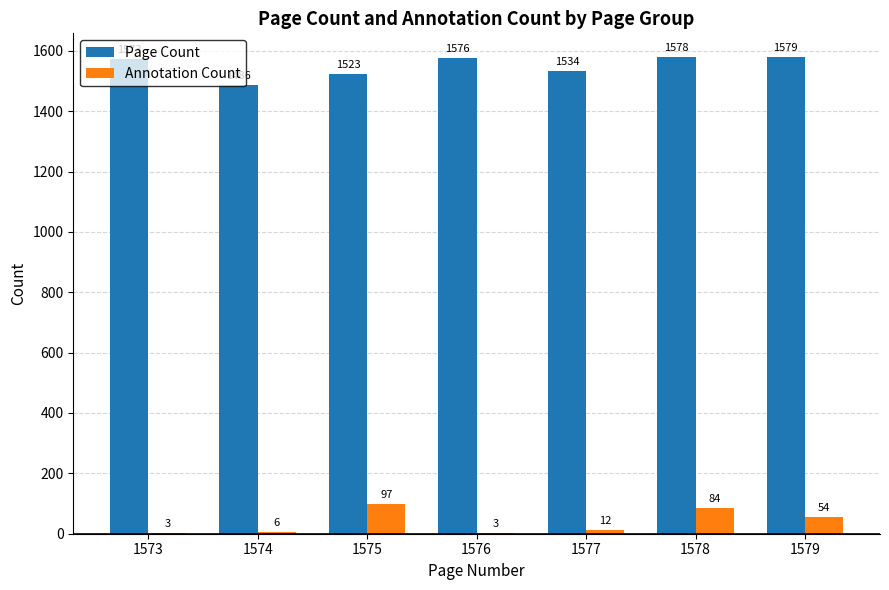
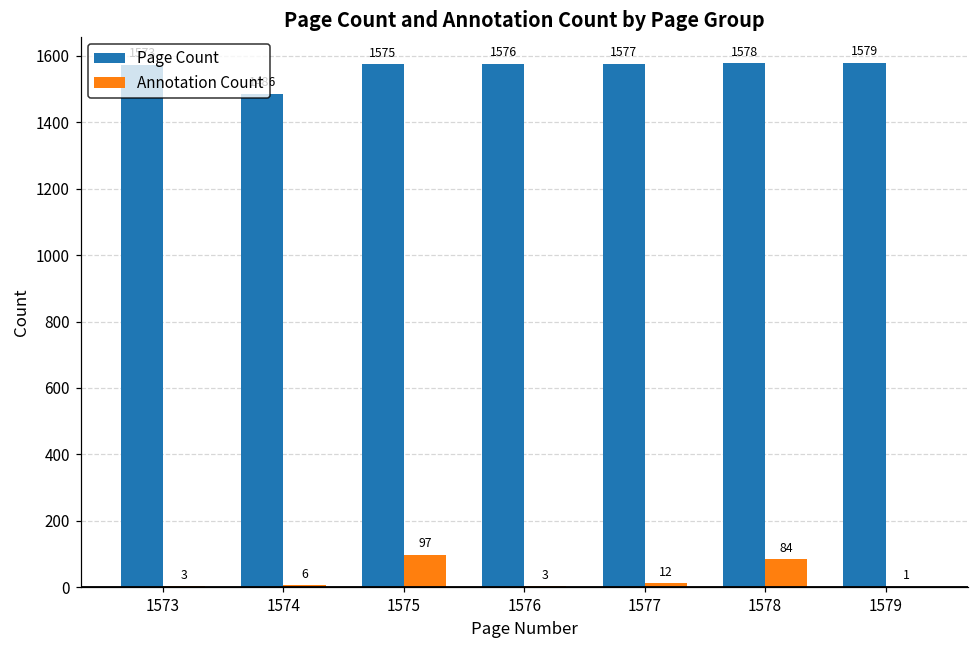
Page Count, 1575: 1523 -> 1575
Page Count, 1577: 1534 -> 1577
Annotation Count, 1579: 54 -> 1
